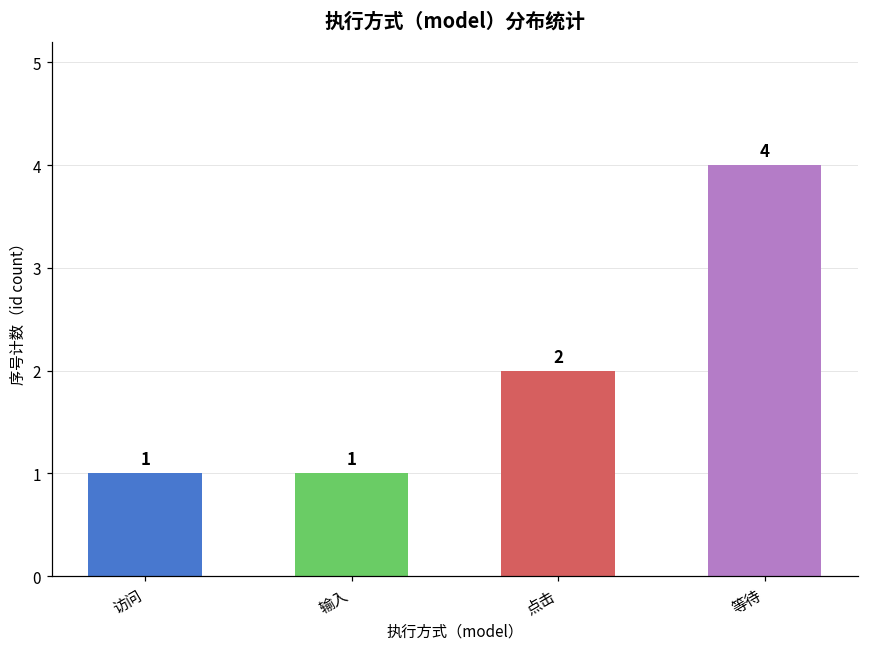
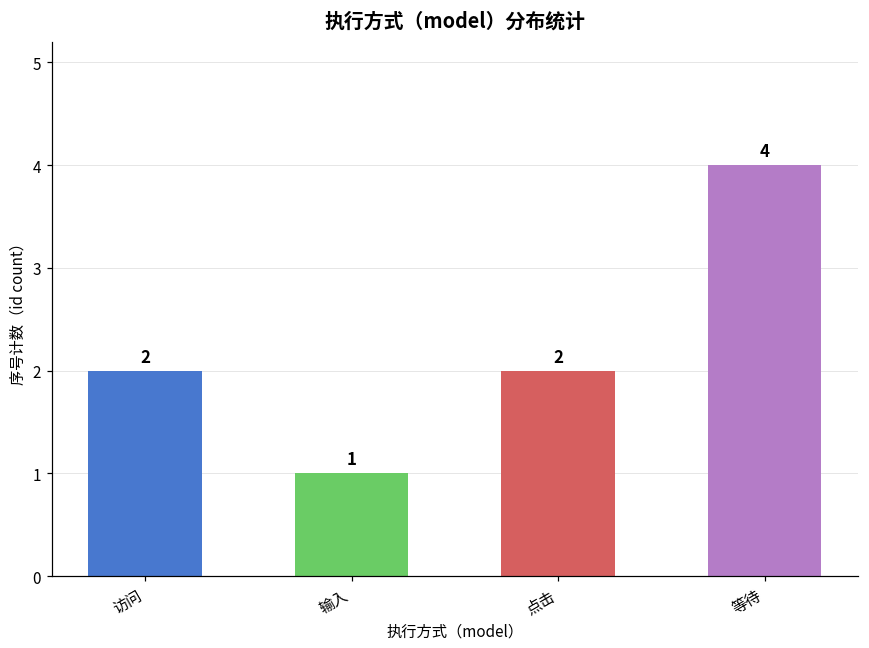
访问: 1 -> 2
